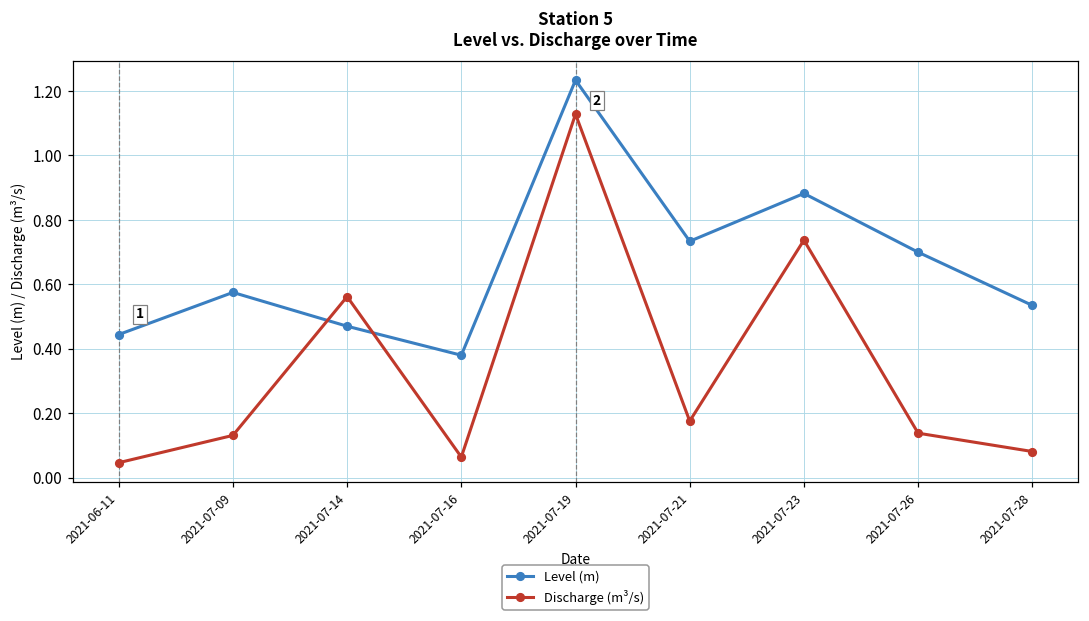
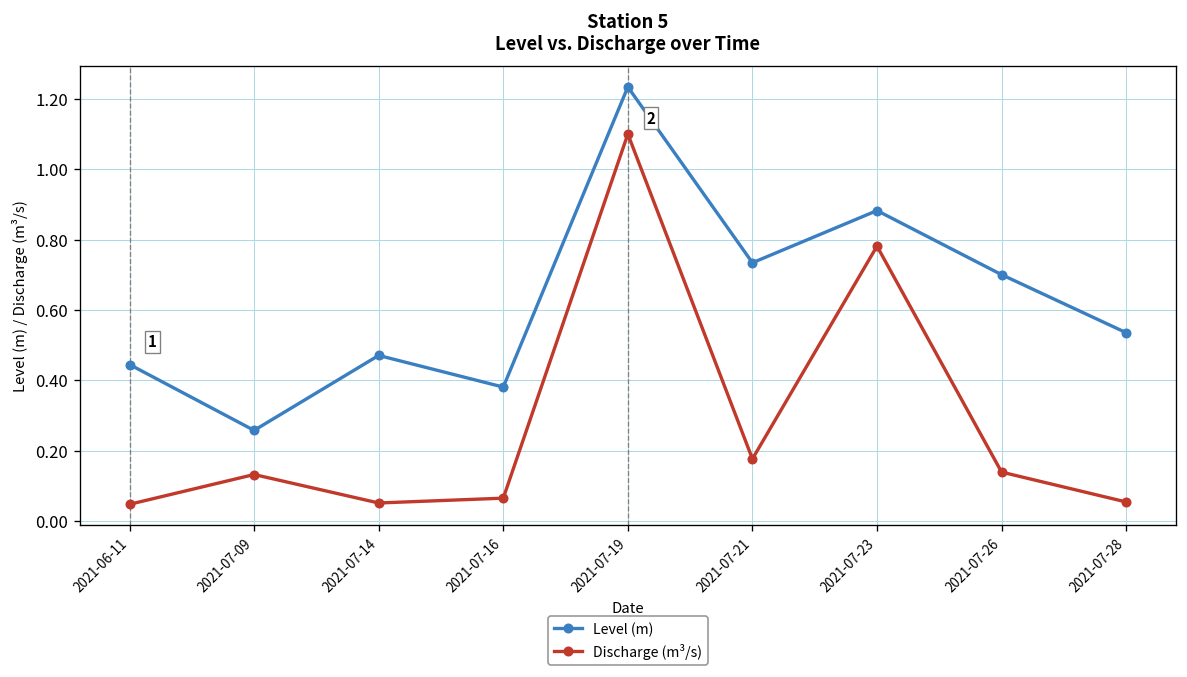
Level (m), 2021-07-09: 0.58 -> 0.26
Discharge (m³/s), 2021-07-14: 0.56 -> 0.05
Discharge (m³/s), 2021-07-19: 1.13 -> 1.10
Discharge (m³/s), 2021-07-23: 0.74 -> 0.78
Discharge (m³/s), 2021-07-28: 0.08 -> 0.05
